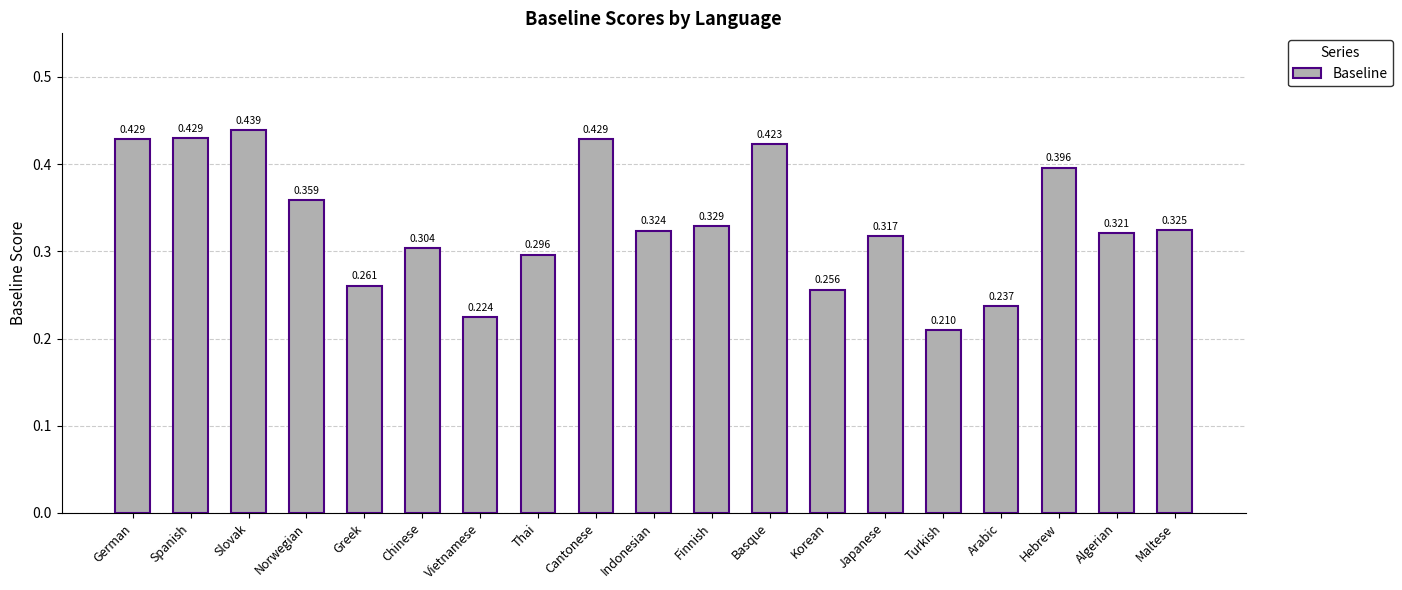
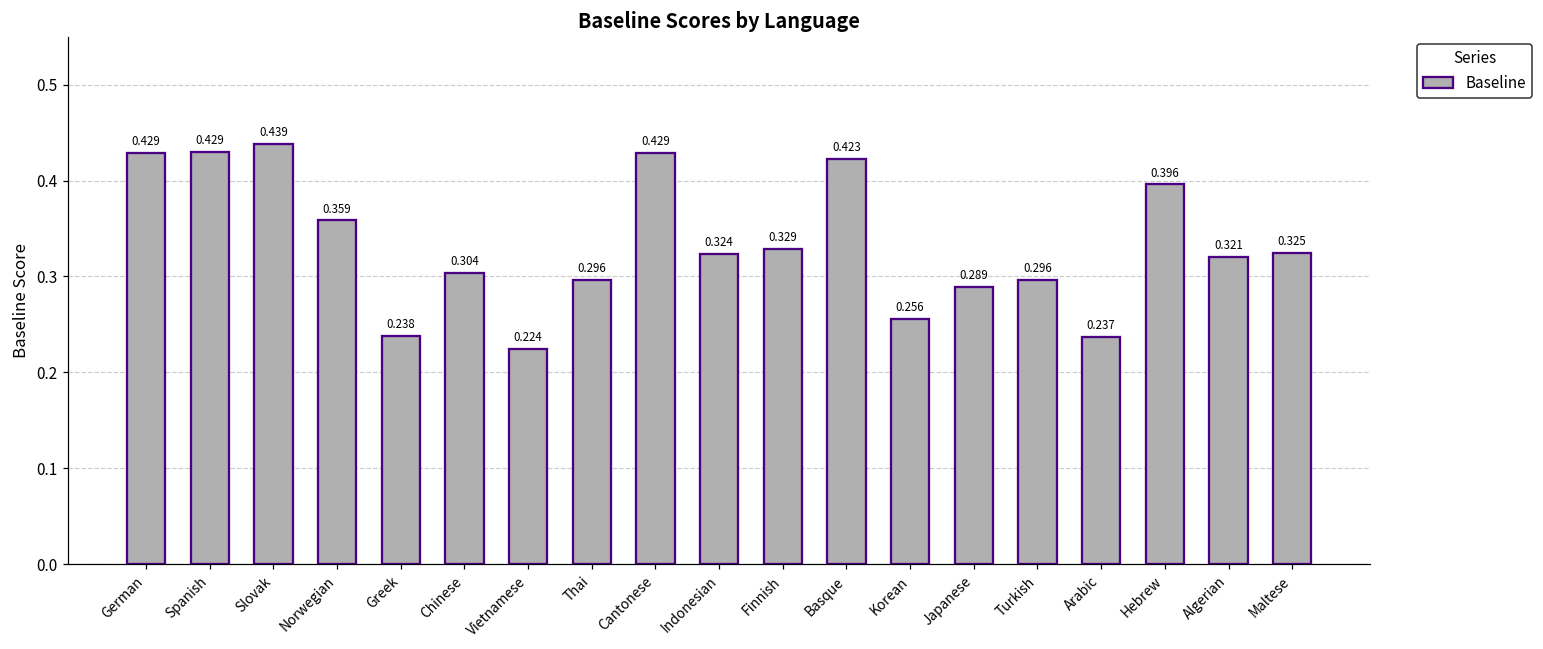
Greek: 0.261 -> 0.238
Japanese: 0.317 -> 0.289
Turkish: 0.210 -> 0.296
